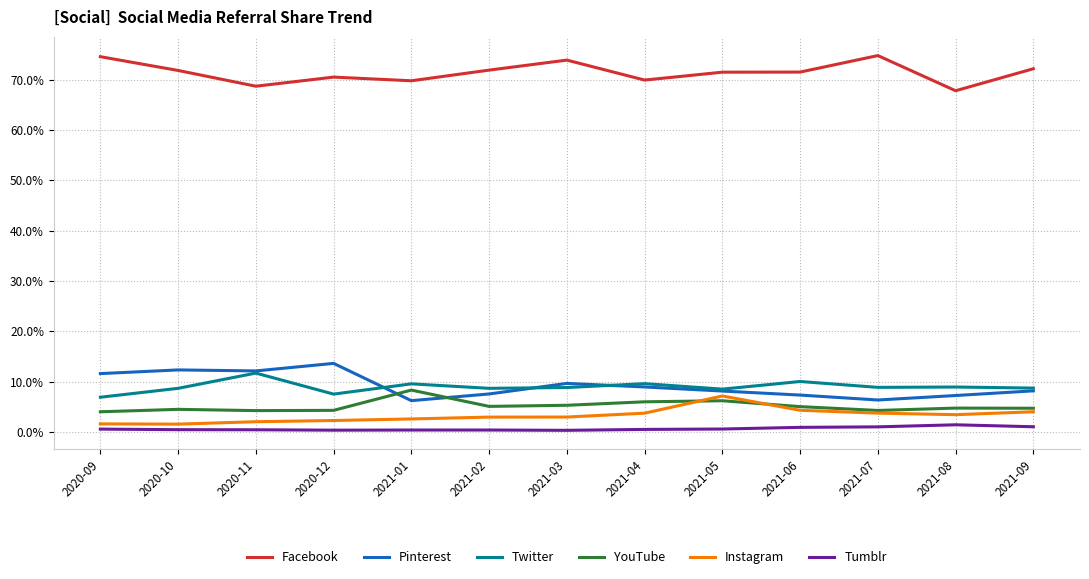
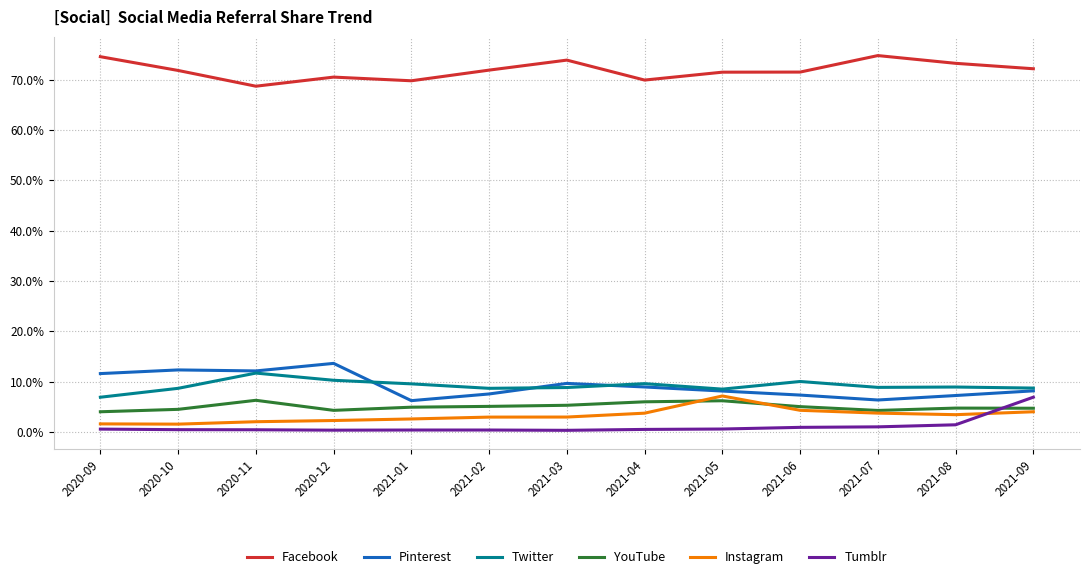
YouTube, 2020-11: 4% -> 6%
Twitter, 2020-12: 8% -> 10%
YouTube, 2021-01: 8% -> 5%
Facebook, 2021-08: 68% -> 73%
Tumblr, 2021-09: 1% -> 7%
